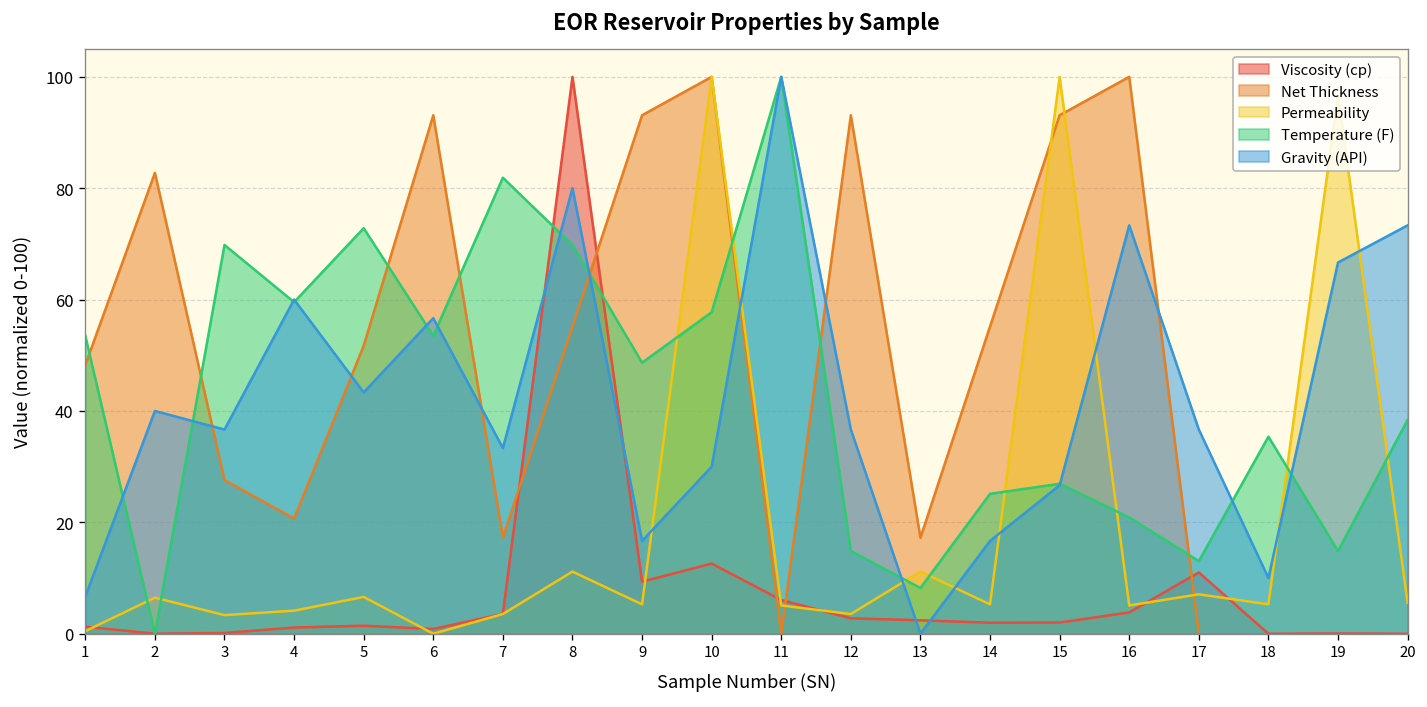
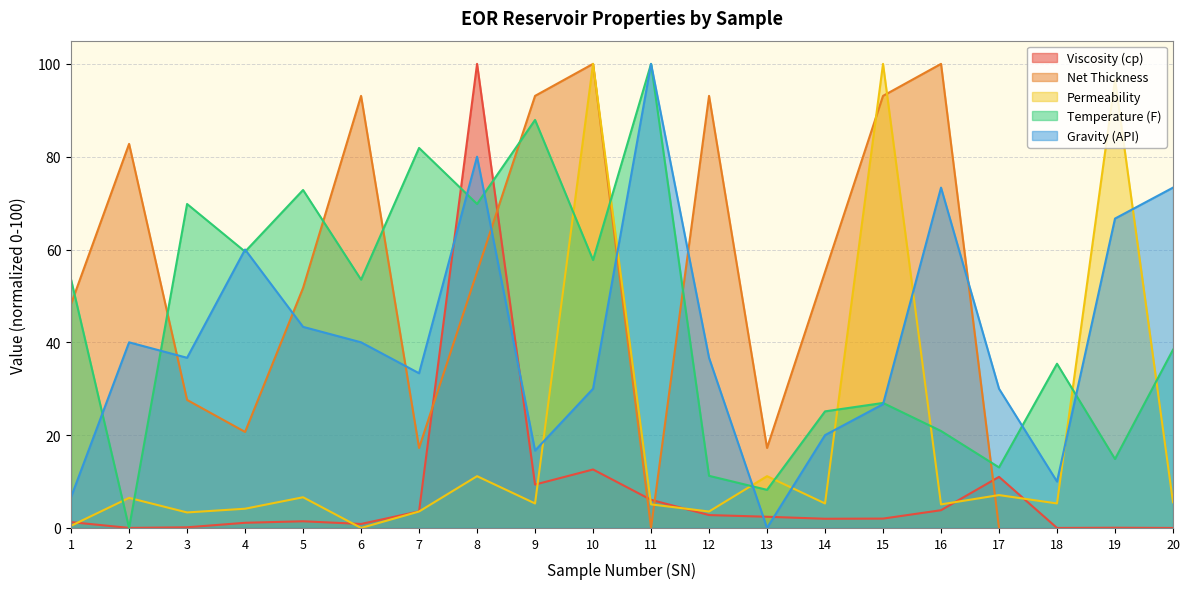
Gravity (API), 6: 57 -> 40
Temperature (F), 9: 49 -> 88
Temperature (F), 12: 15 -> 11
Gravity (API), 14: 17 -> 20
Gravity (API), 17: 37 -> 30
